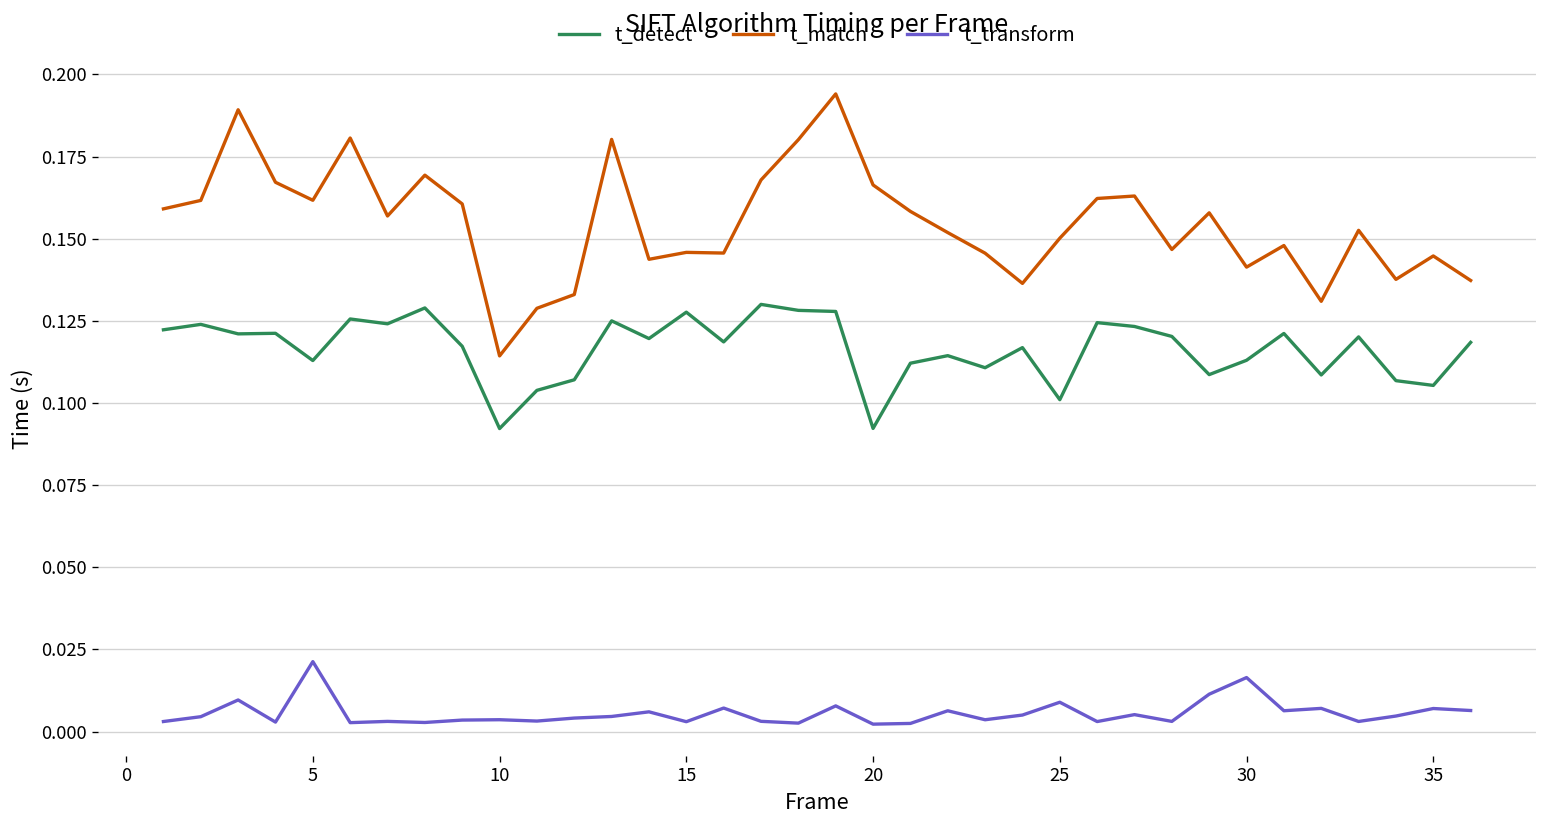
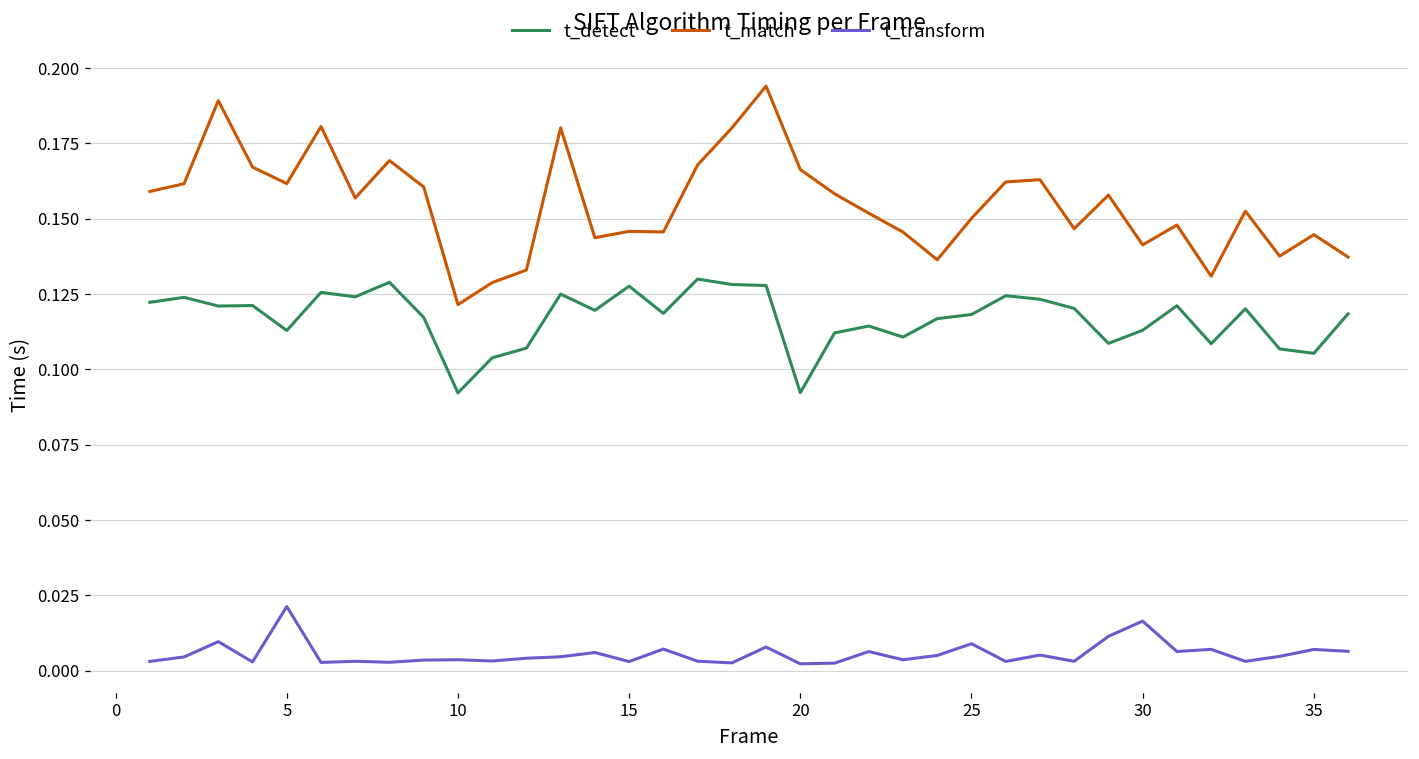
t_match, 10: 0.114 -> 0.122
t_detect, 25: 0.101 -> 0.118
